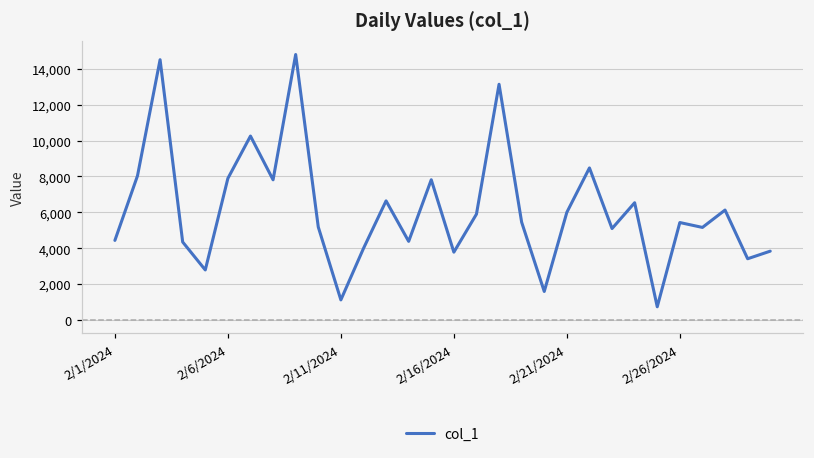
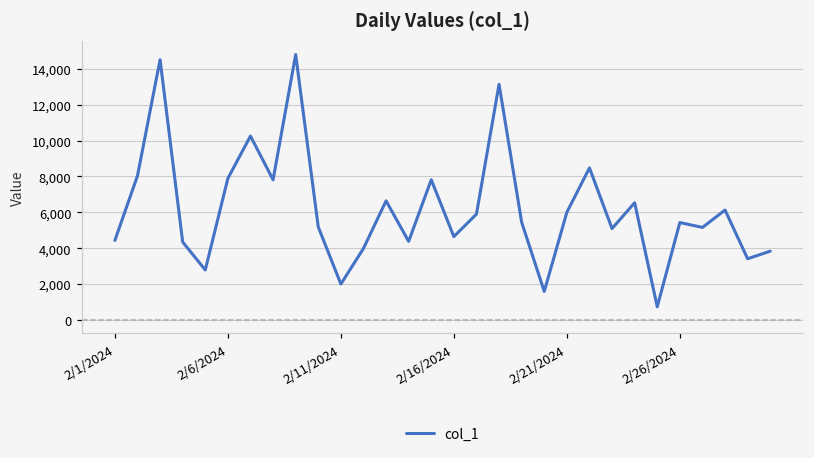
2/11/2024: 1,100 -> 2,000
2/16/2024: 3,800 -> 4,600
